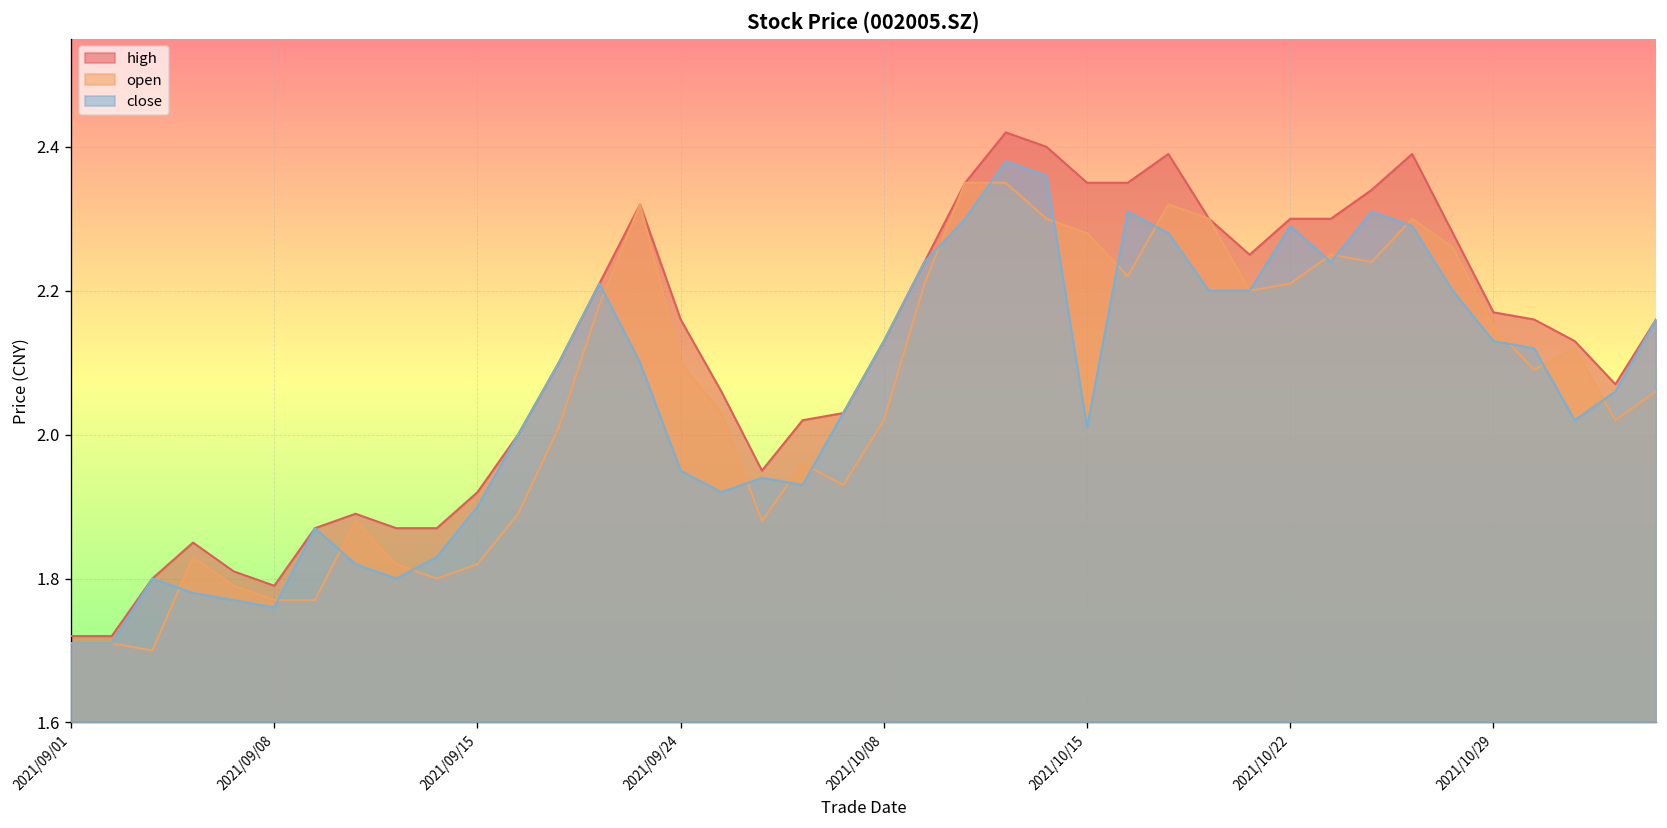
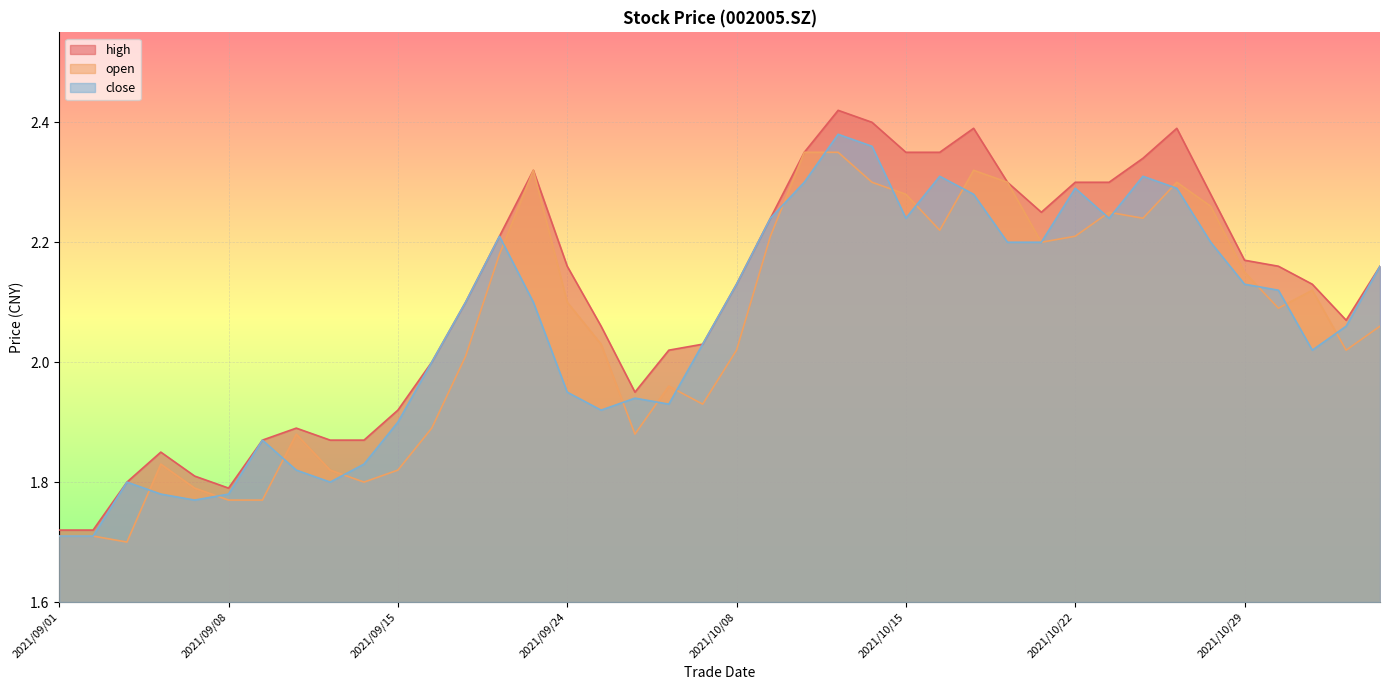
close, 2021/09/08: 1.76 -> 1.78
close, 2021/10/15: 2.01 -> 2.24
